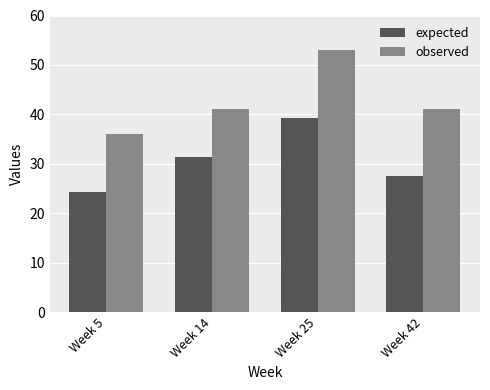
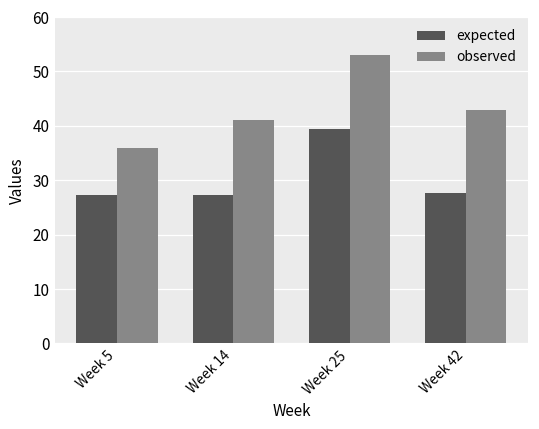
expected, Week 5: 24 -> 27
expected, Week 14: 31 -> 27
observed, Week 42: 41 -> 43
